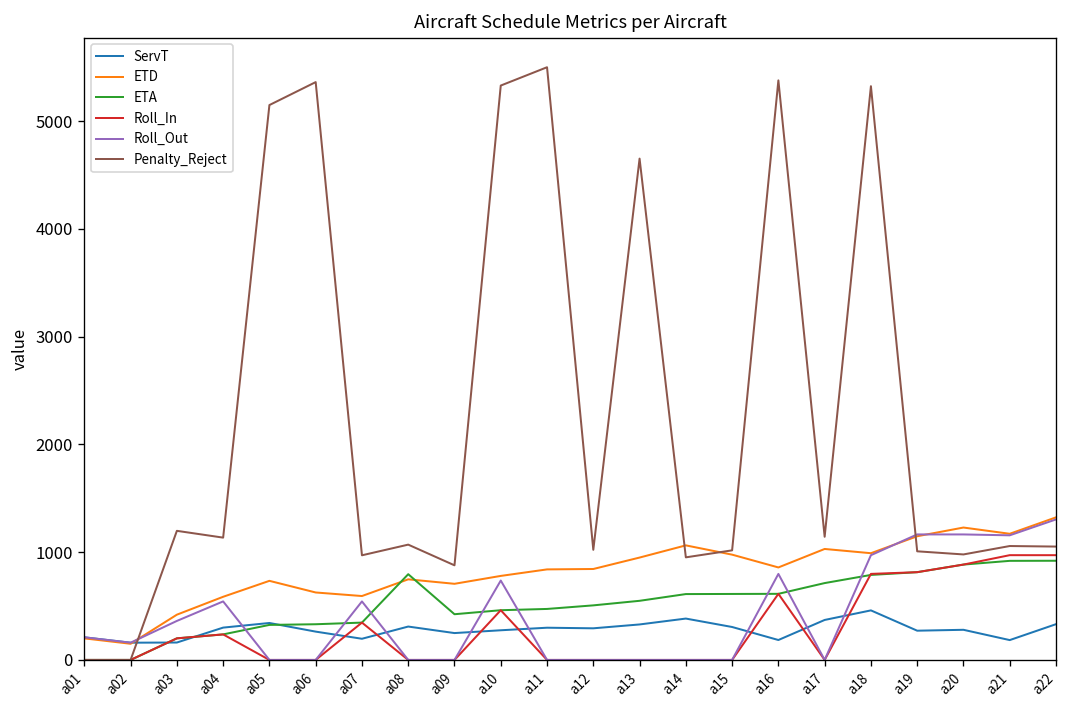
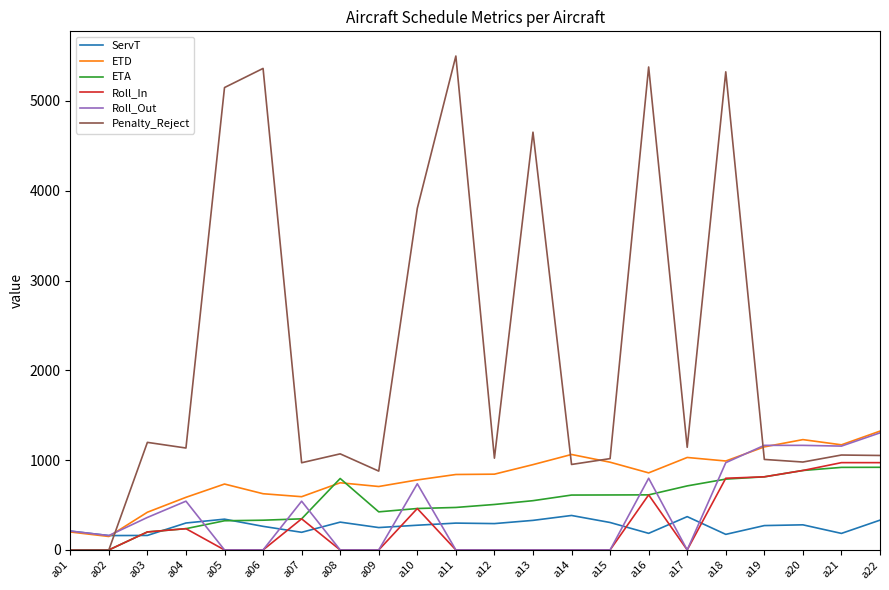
Penalty_Reject, a10: 5300 -> 3800
ServT, a18: 500 -> 200
